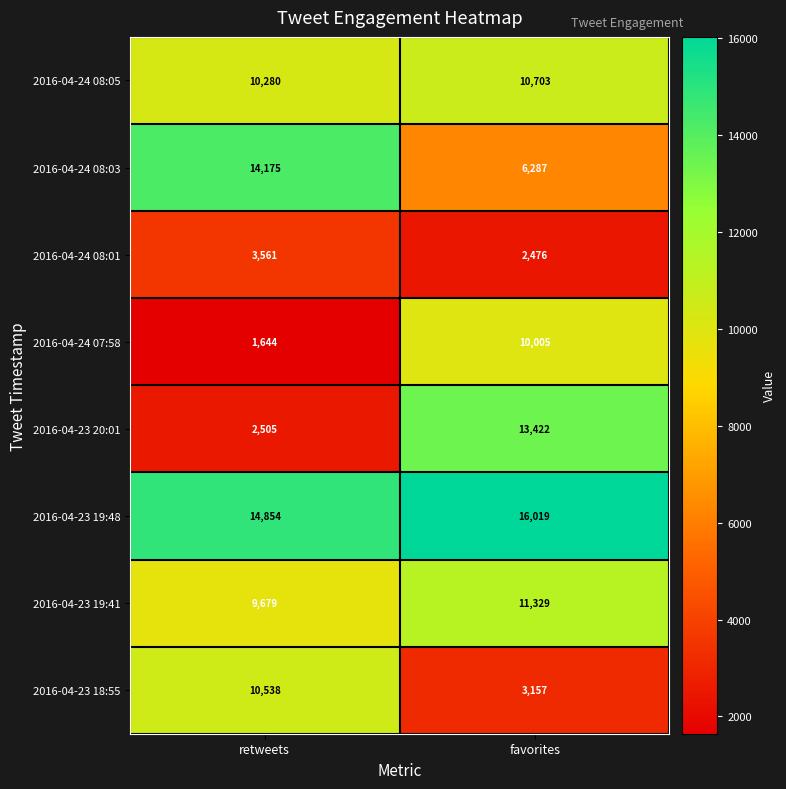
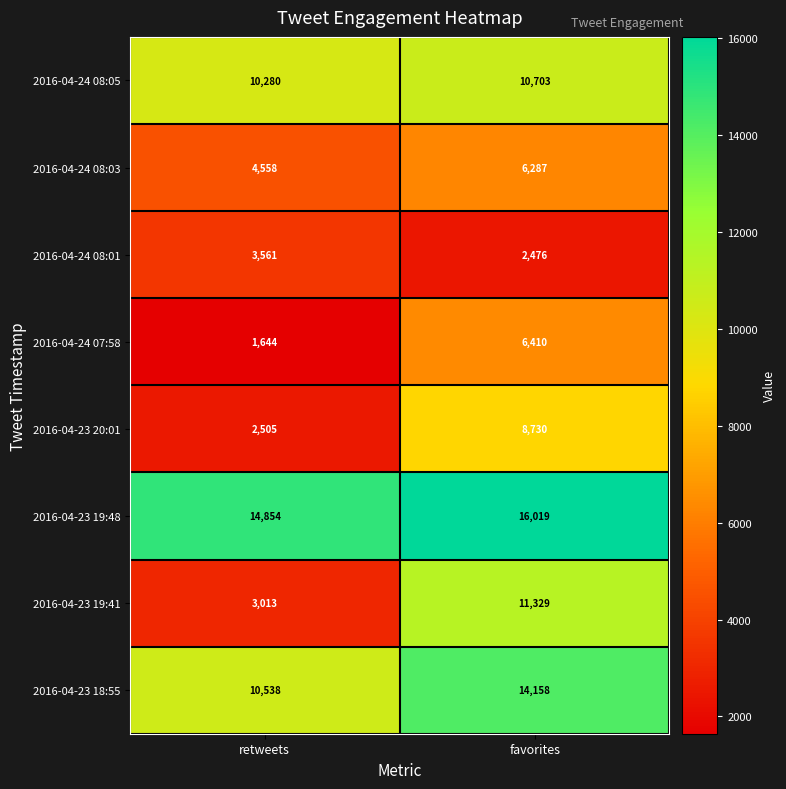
2016-04-24 08:03, retweets: 14,175 -> 4,558
2016-04-24 07:58, favorites: 10,005 -> 6,410
2016-04-23 20:01, favorites: 13,422 -> 8,730
2016-04-23 19:41, retweets: 9,679 -> 3,013
2016-04-23 18:55, favorites: 3,157 -> 14,158
